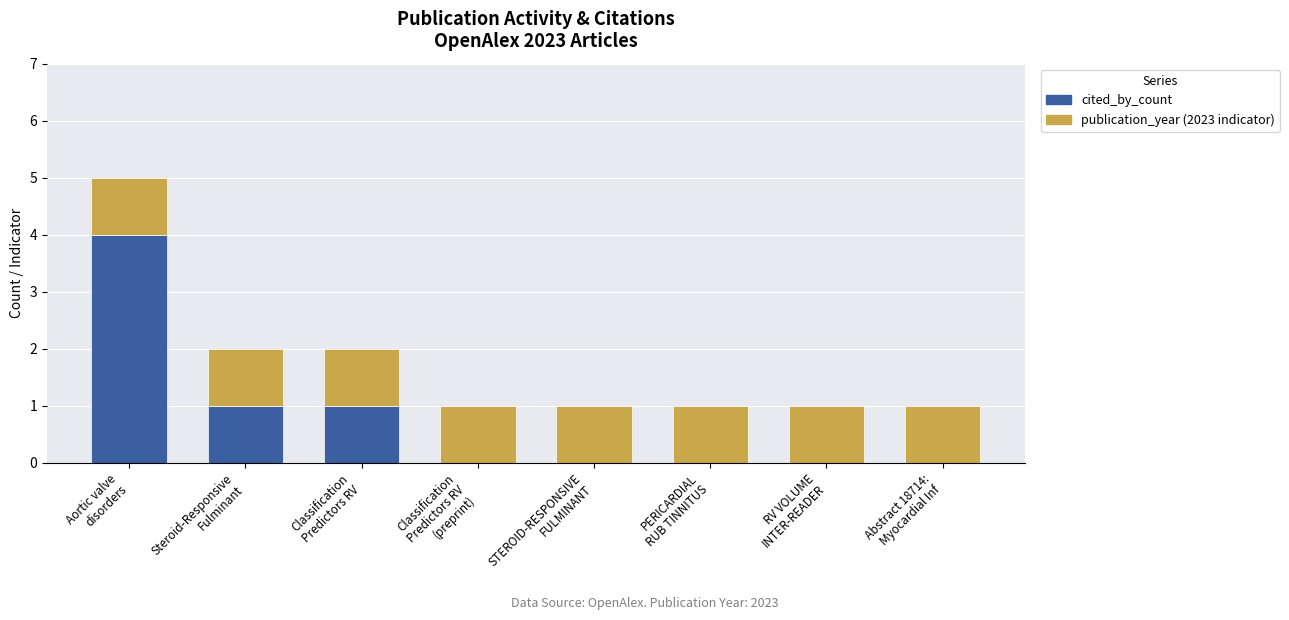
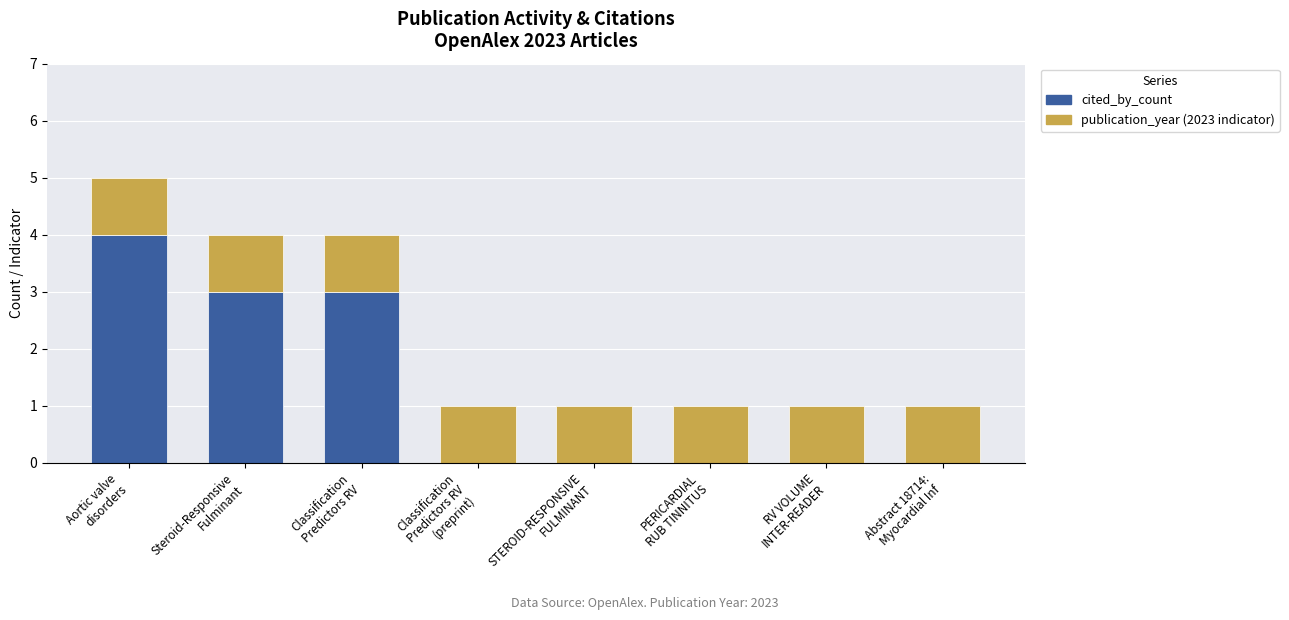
cited_by_count, Steroid-Responsive Fulminant: 1 -> 3
cited_by_count, Classification Predictors RV: 1 -> 3
